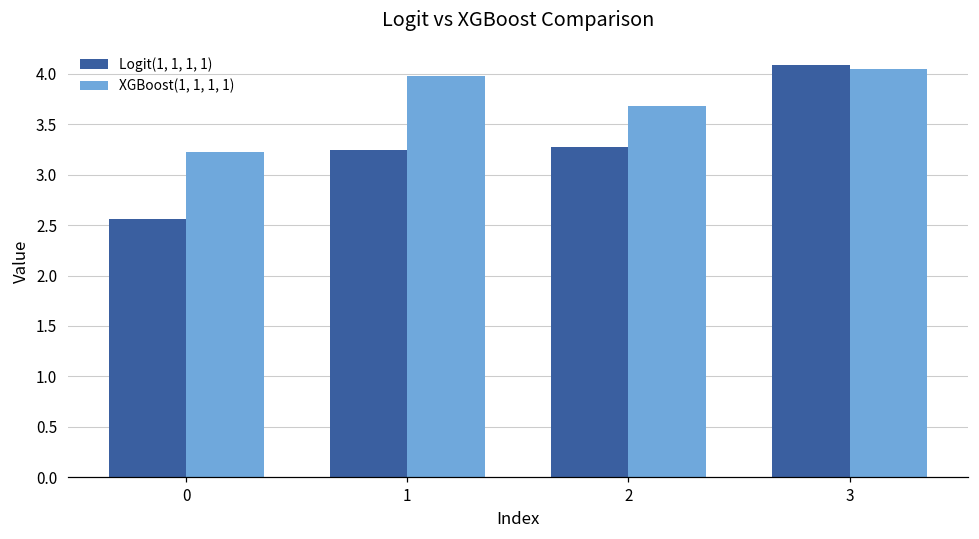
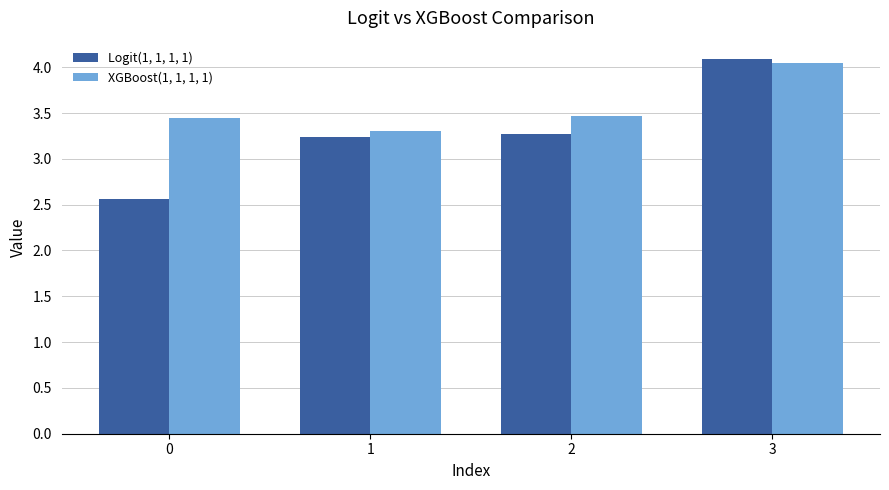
XGBoost(1, 1, 1, 1), 0: 3.2 -> 3.4
XGBoost(1, 1, 1, 1), 1: 4.0 -> 3.3
XGBoost(1, 1, 1, 1), 2: 3.7 -> 3.5
